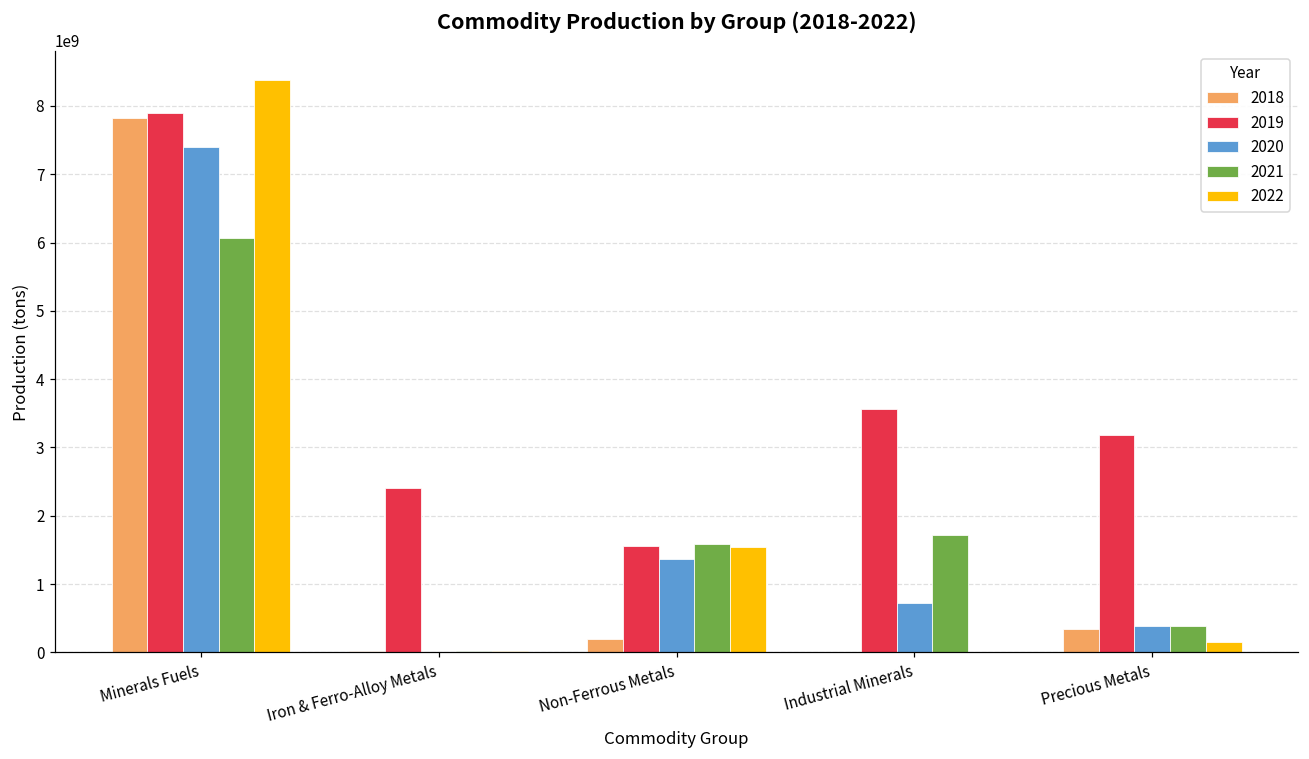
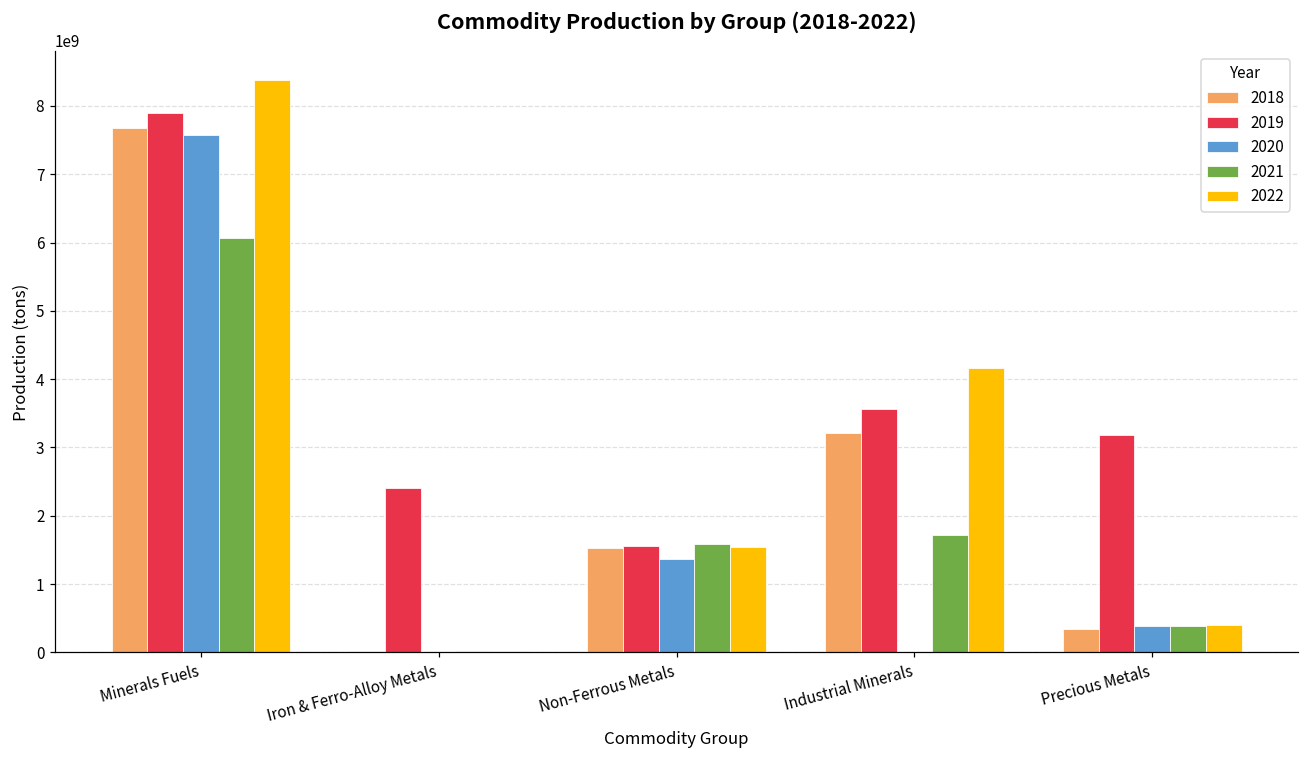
2018, Minerals Fuels: 7800000000 -> 7700000000
2020, Minerals Fuels: 7400000000 -> 7600000000
2018, Non-Ferrous Metals: 200000000 -> 1500000000
2018, Industrial Minerals: 0 -> 3200000000
2020, Industrial Minerals: 700000000 -> 0
2022, Industrial Minerals: 0 -> 4200000000
2022, Precious Metals: 200000000 -> 400000000
